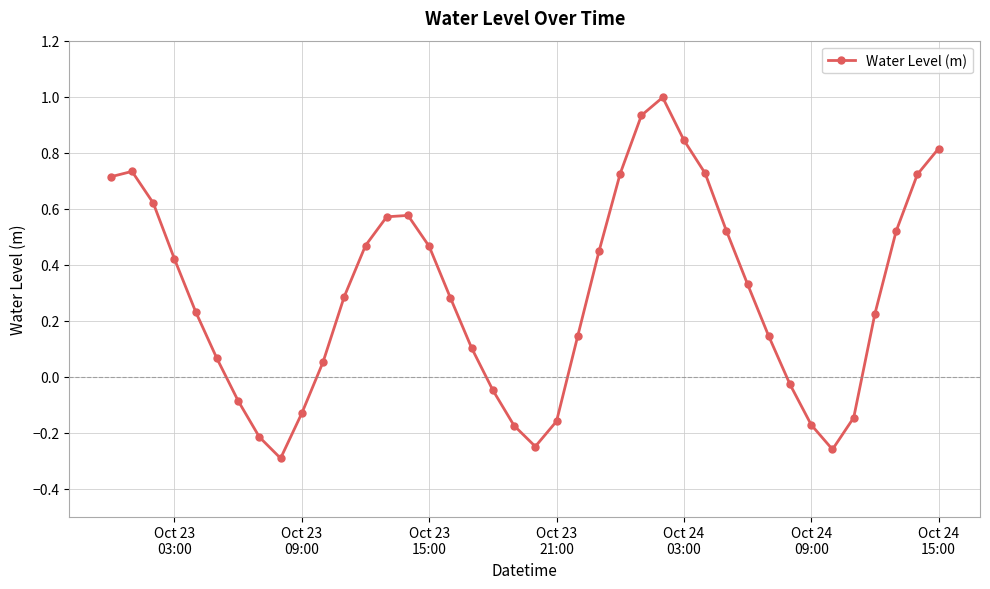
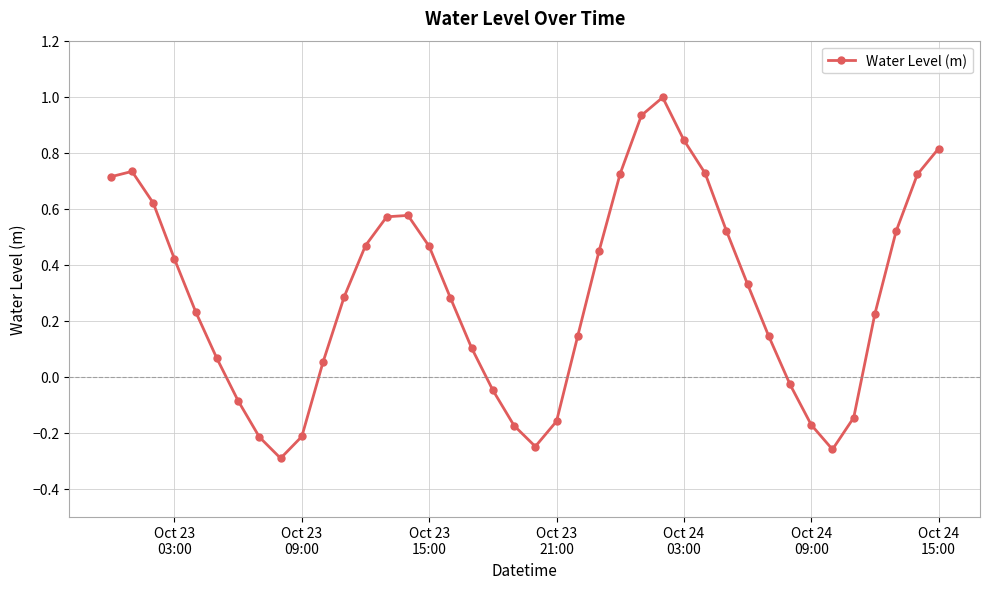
Oct 23 09:00: -0.13 -> -0.21
